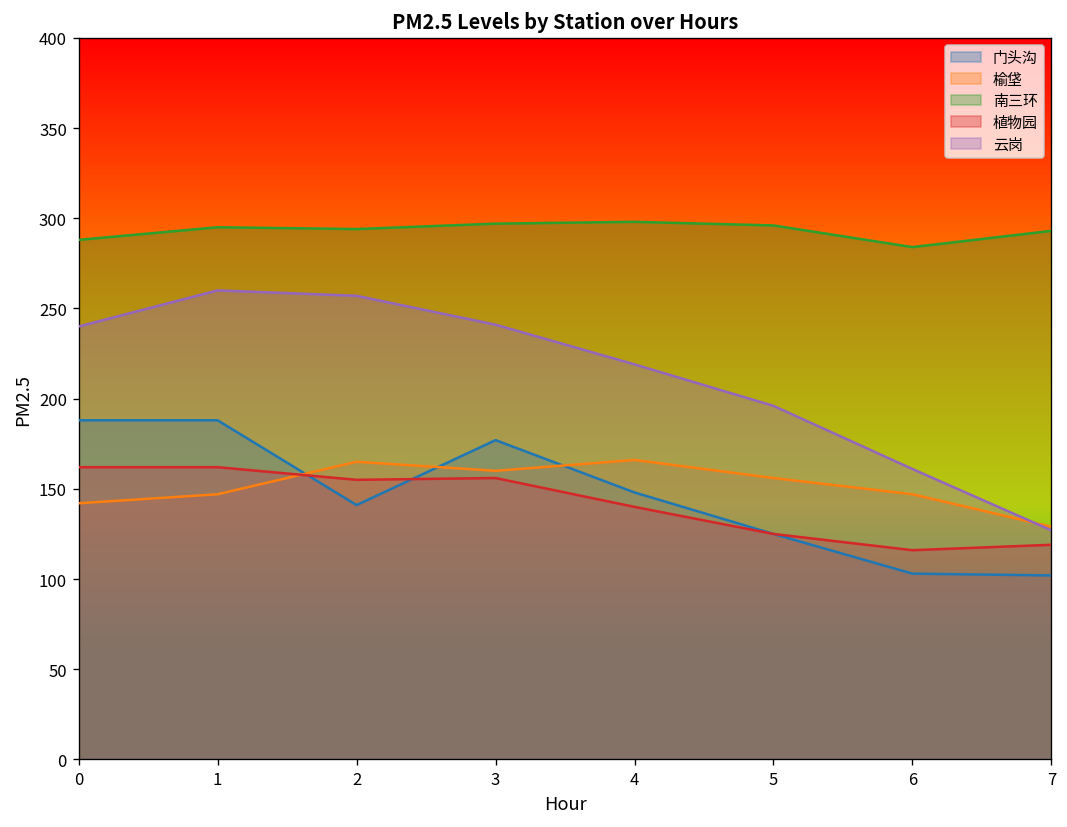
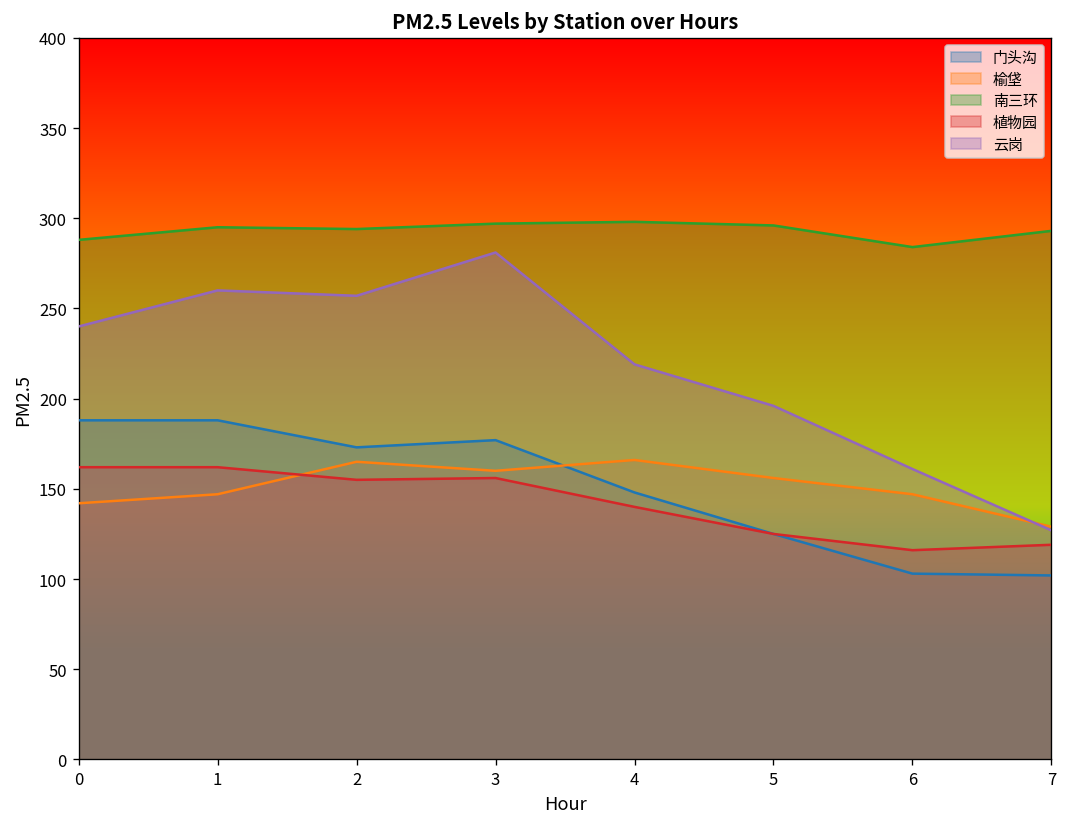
门头沟, 2: 141 -> 173
云岗, 3: 241 -> 281
